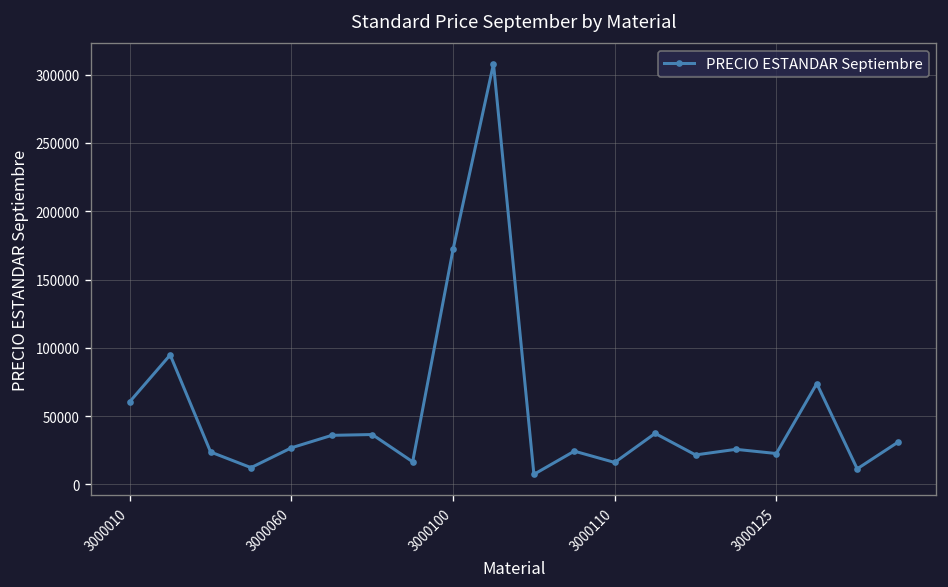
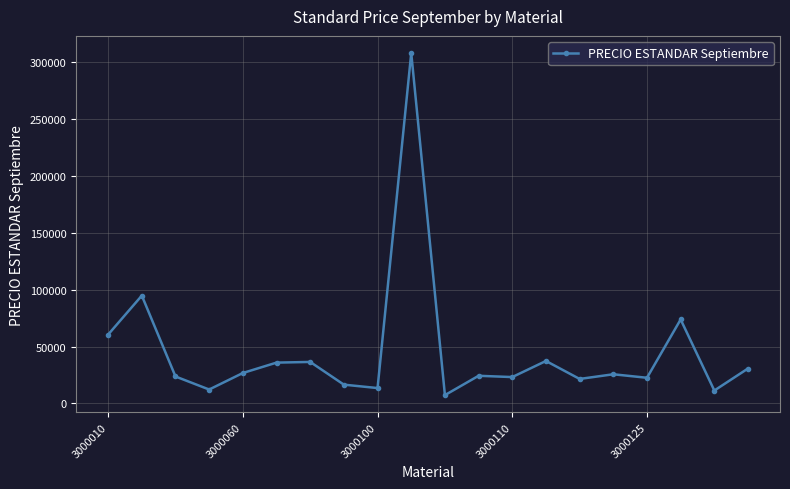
3000100: 172000 -> 14000
3000110: 16000 -> 23000
